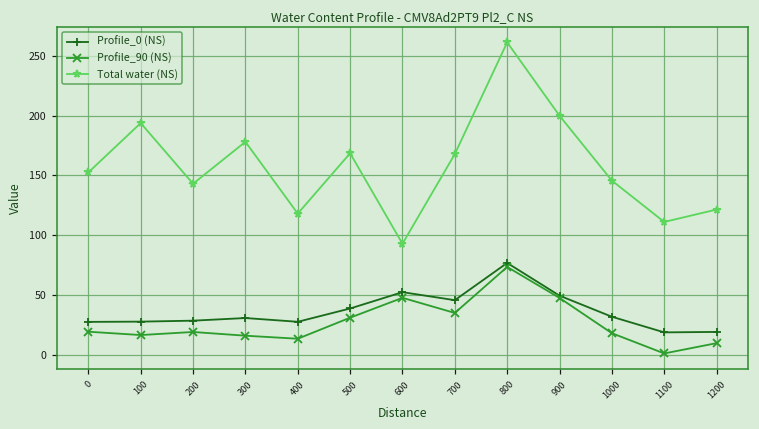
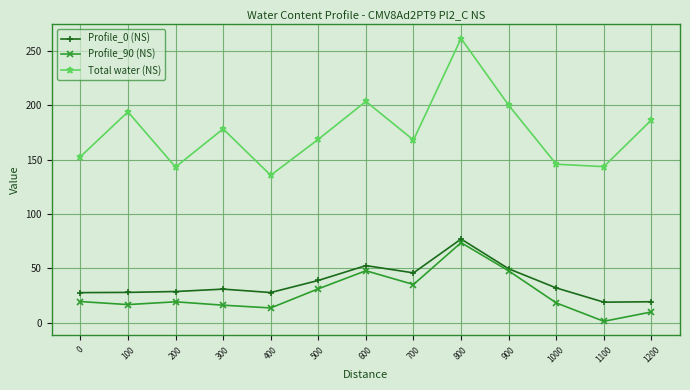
Total water (NS), 400: 118 -> 136
Total water (NS), 600: 93 -> 203
Total water (NS), 1100: 111 -> 143
Total water (NS), 1200: 122 -> 186
